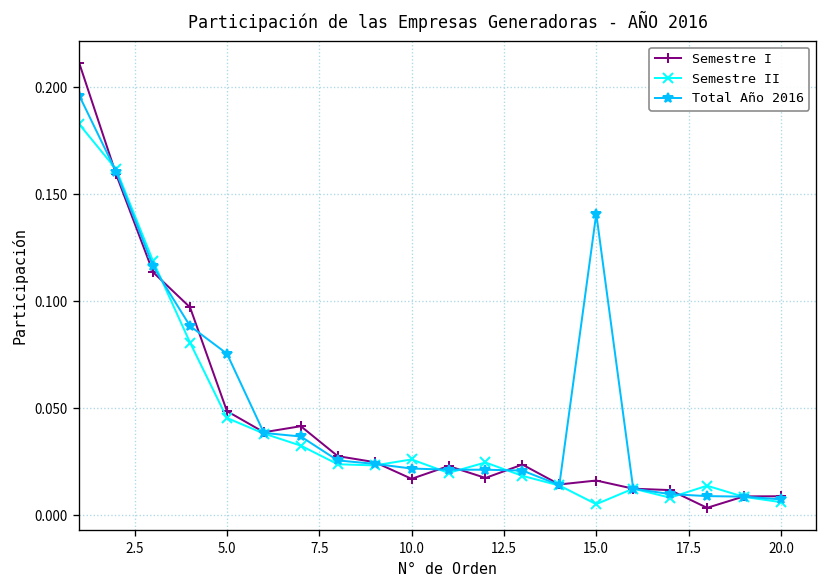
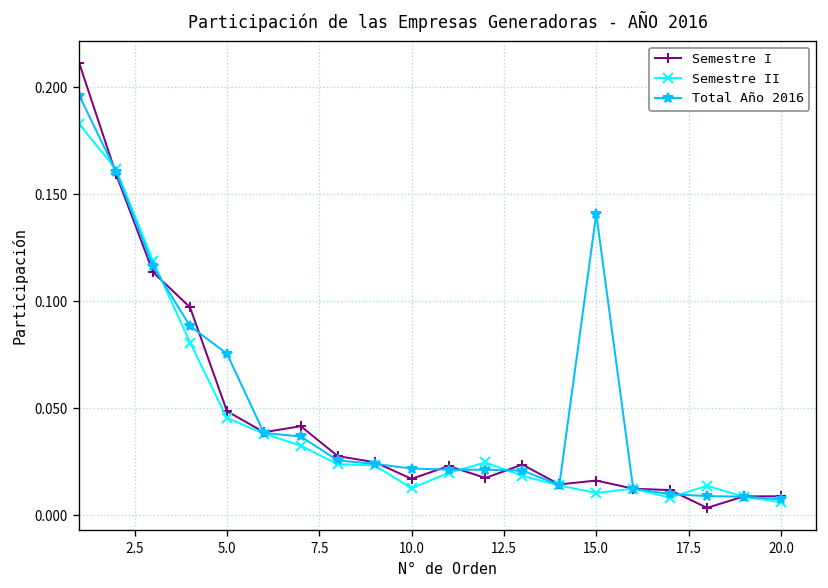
Semestre II, 10.0: 0.026 -> 0.013
Semestre II, 15.0: 0.005 -> 0.010
